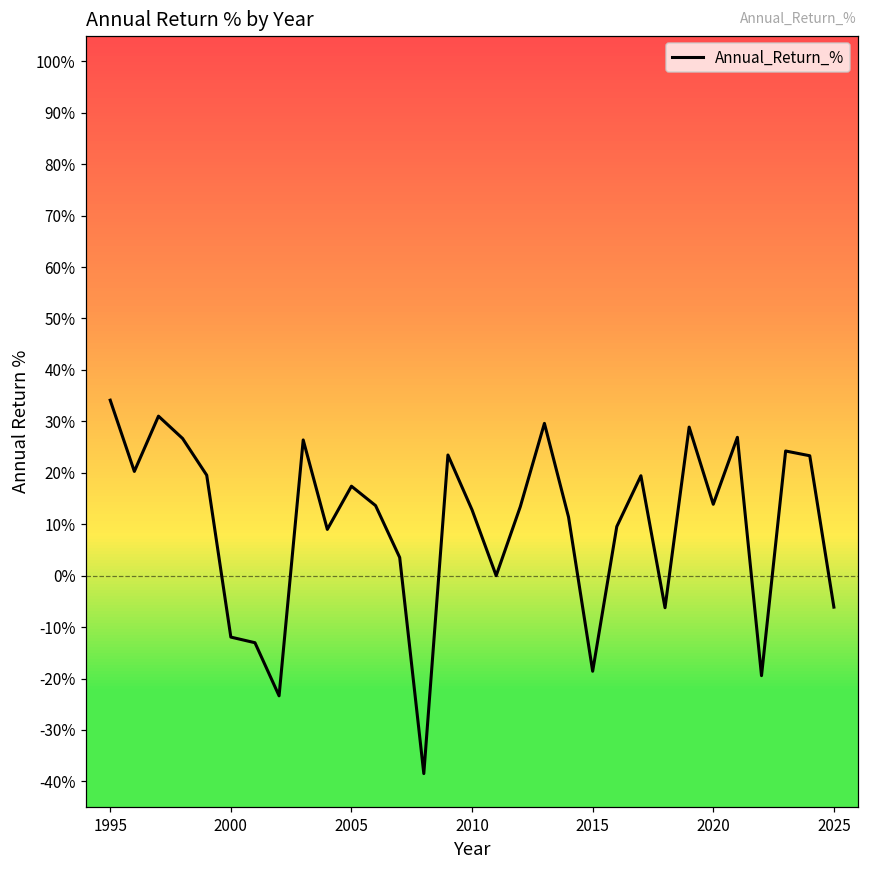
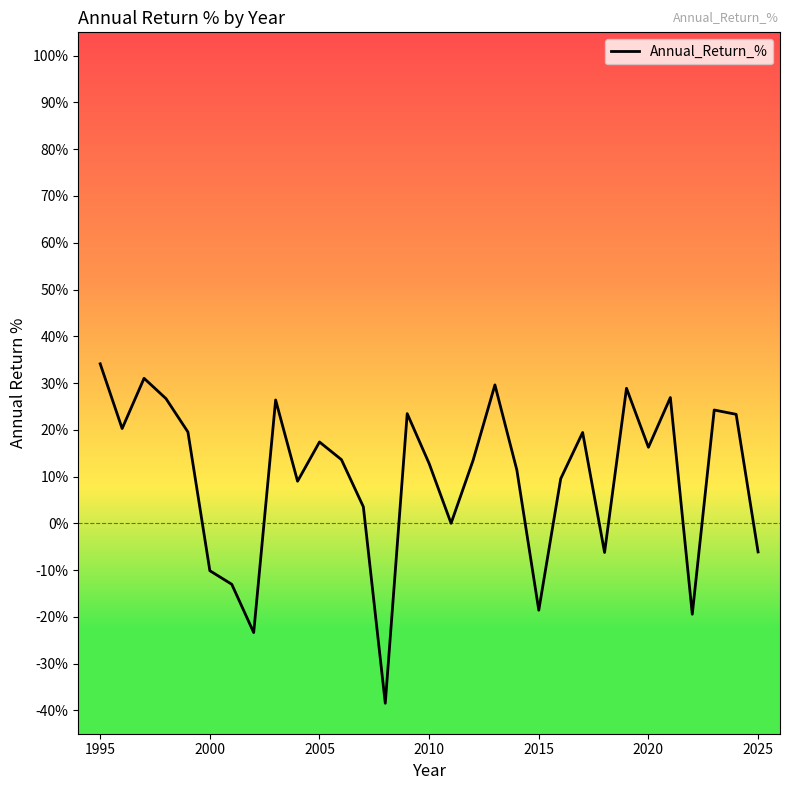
2000: -12% -> -10%
2020: 14% -> 16%
